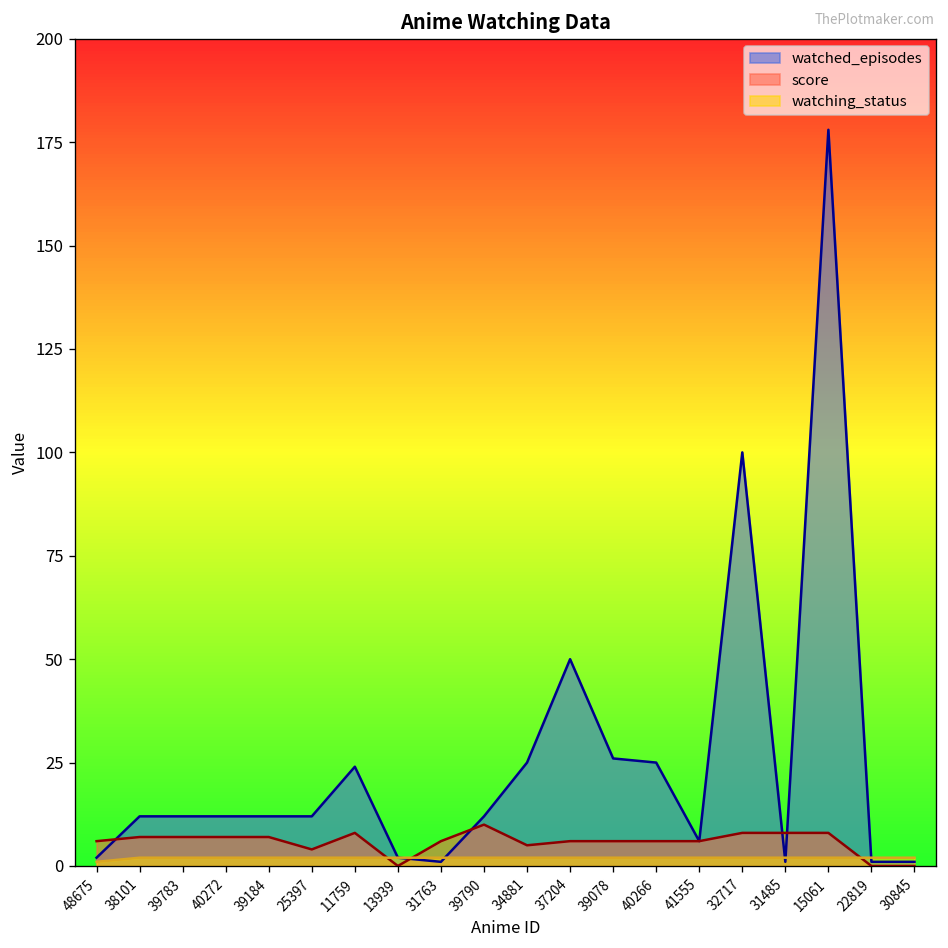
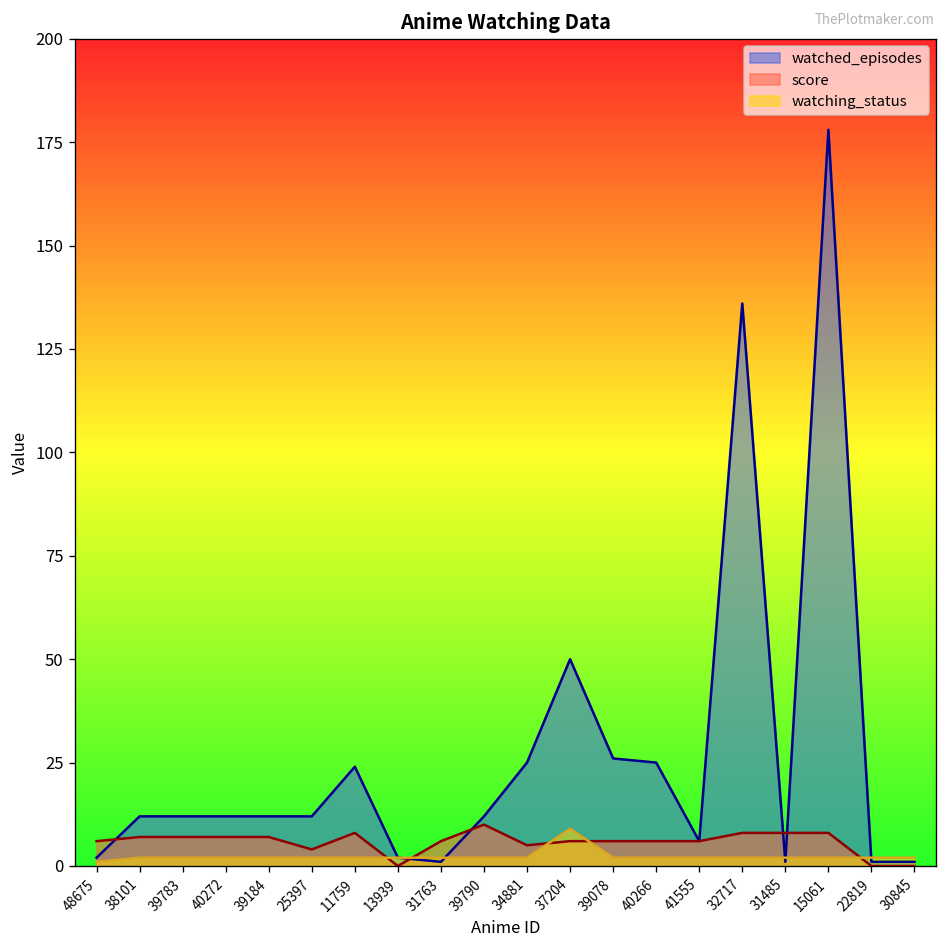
watching_status, 37204: 2 -> 9
watched_episodes, 32717: 100 -> 136
